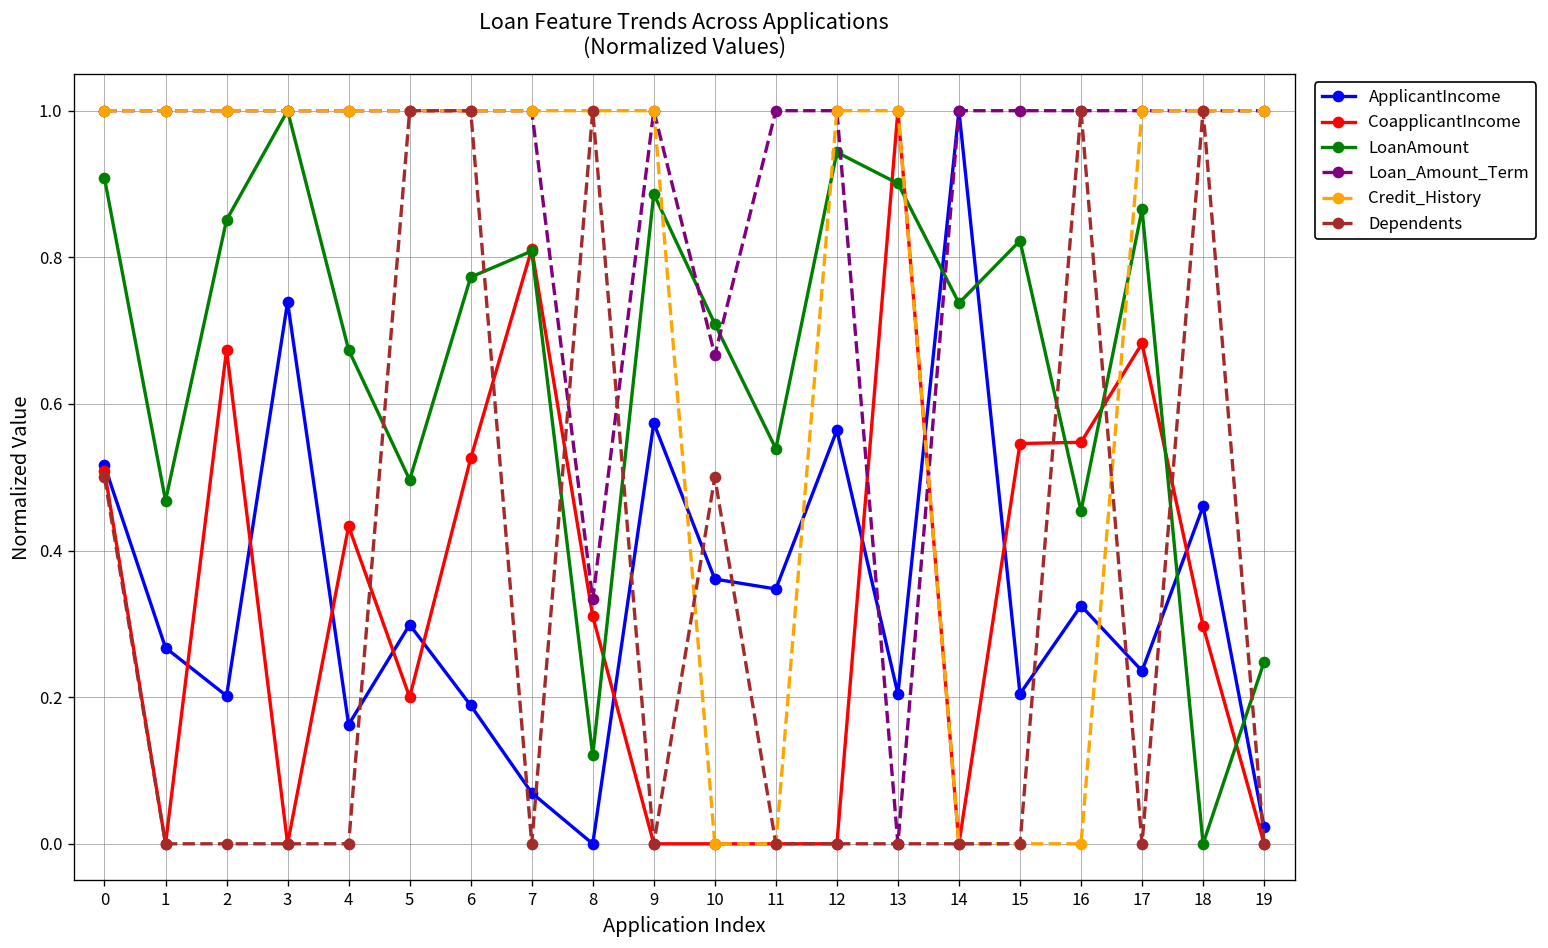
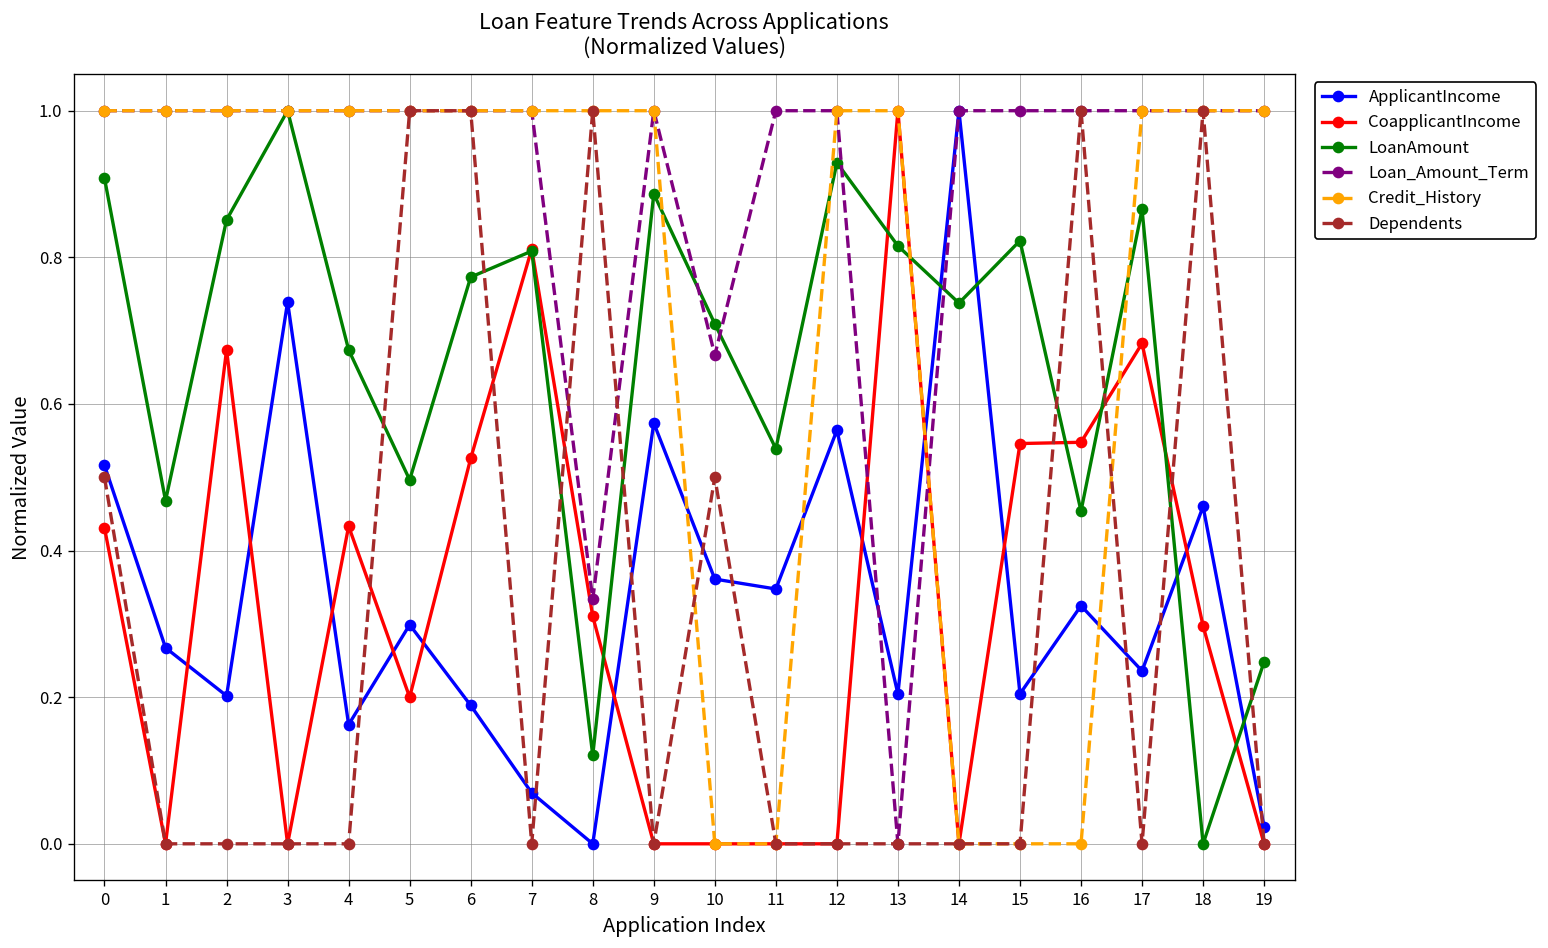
CoapplicantIncome, 0: 0.51 -> 0.43
LoanAmount, 12: 0.94 -> 0.93
LoanAmount, 13: 0.90 -> 0.82
